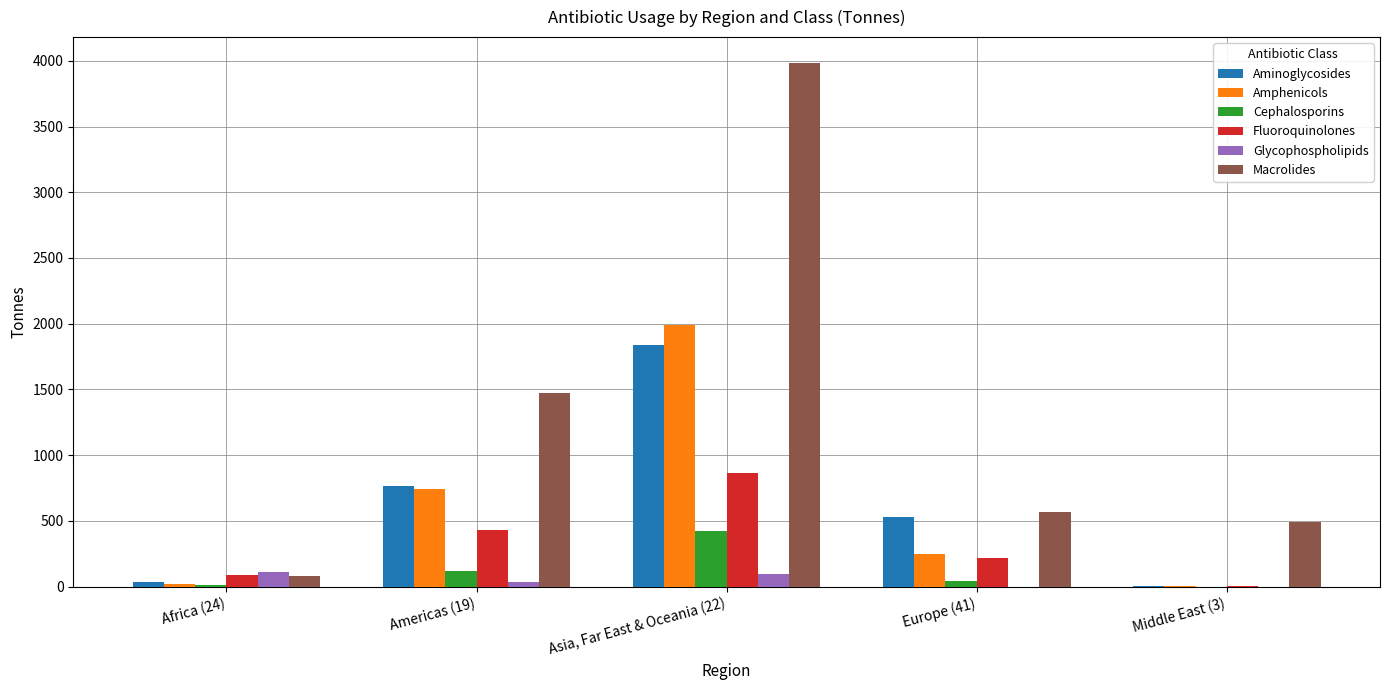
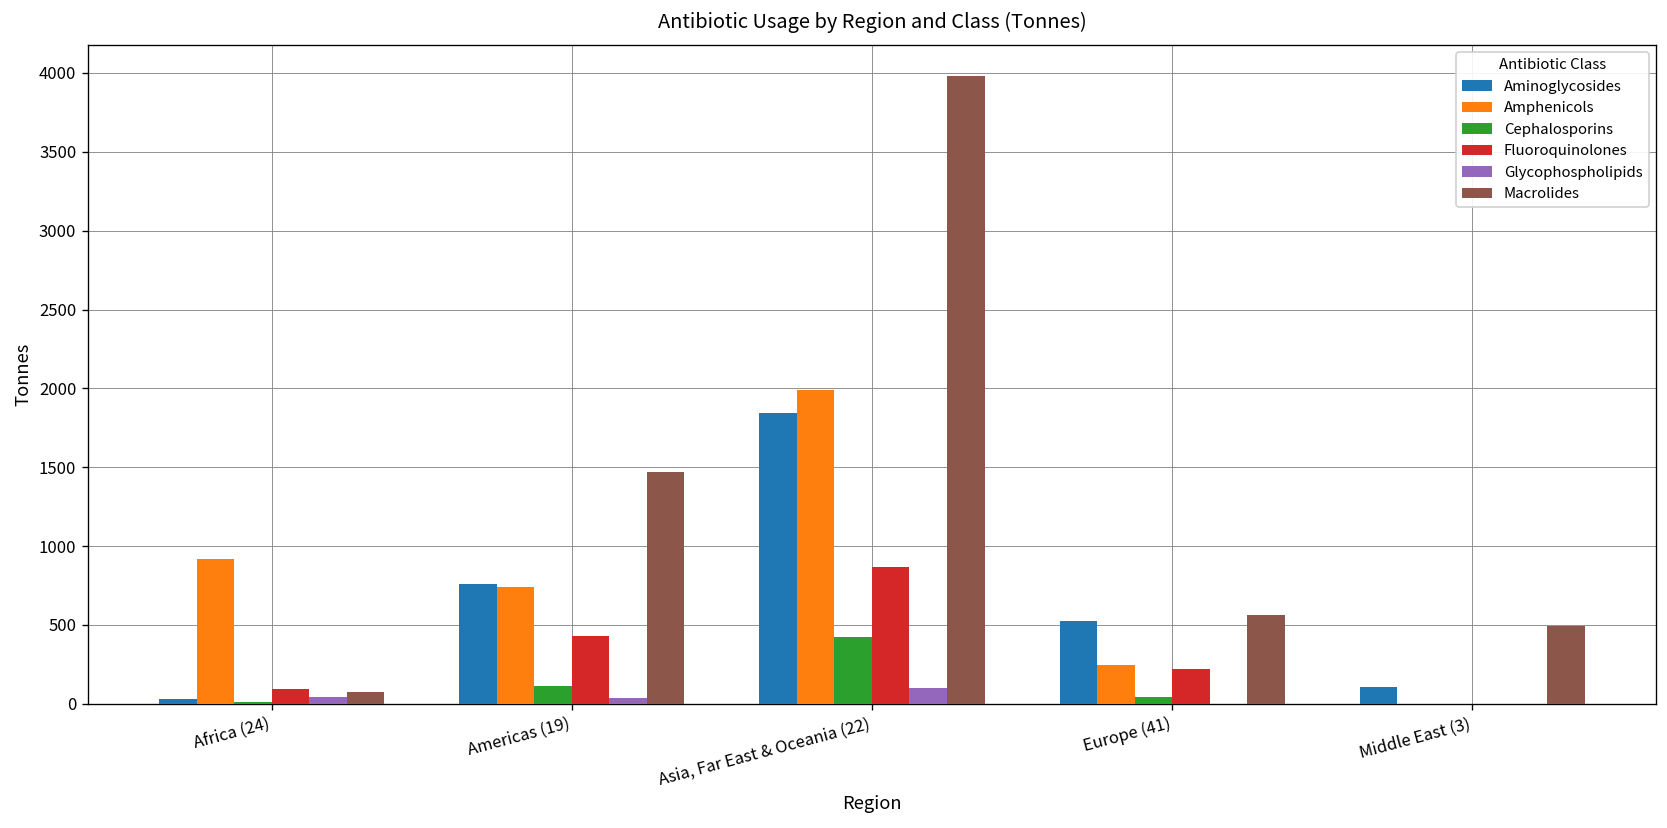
Amphenicols, Africa (24): 20 -> 920
Glycophospholipids, Africa (24): 110 -> 40
Aminoglycosides, Middle East (3): 0 -> 110
